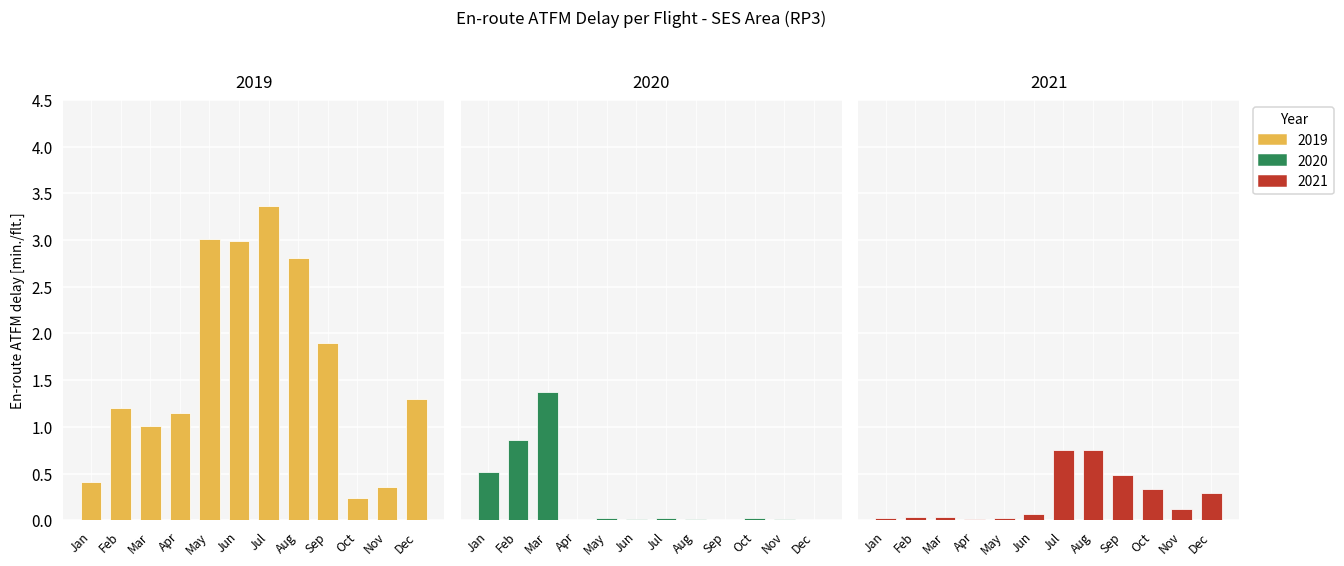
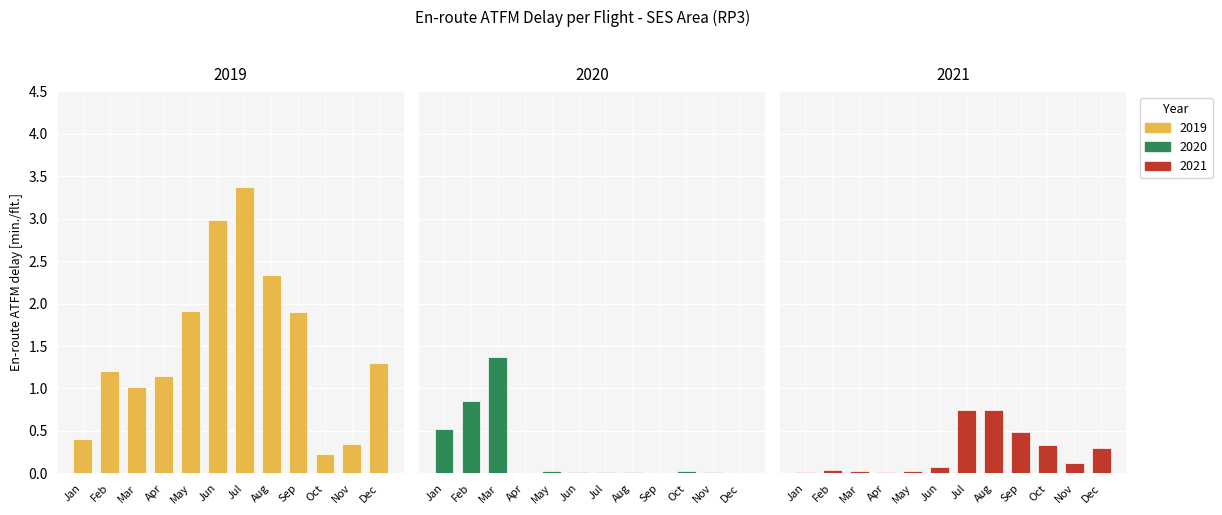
2019, May: 3.0 -> 1.9
2019, Aug: 2.8 -> 2.3
